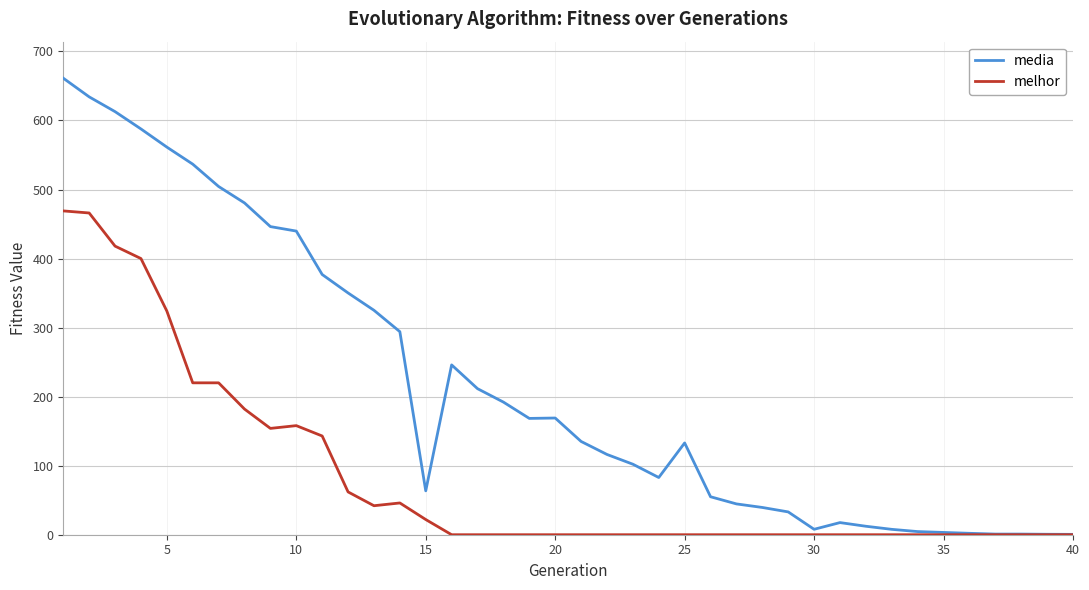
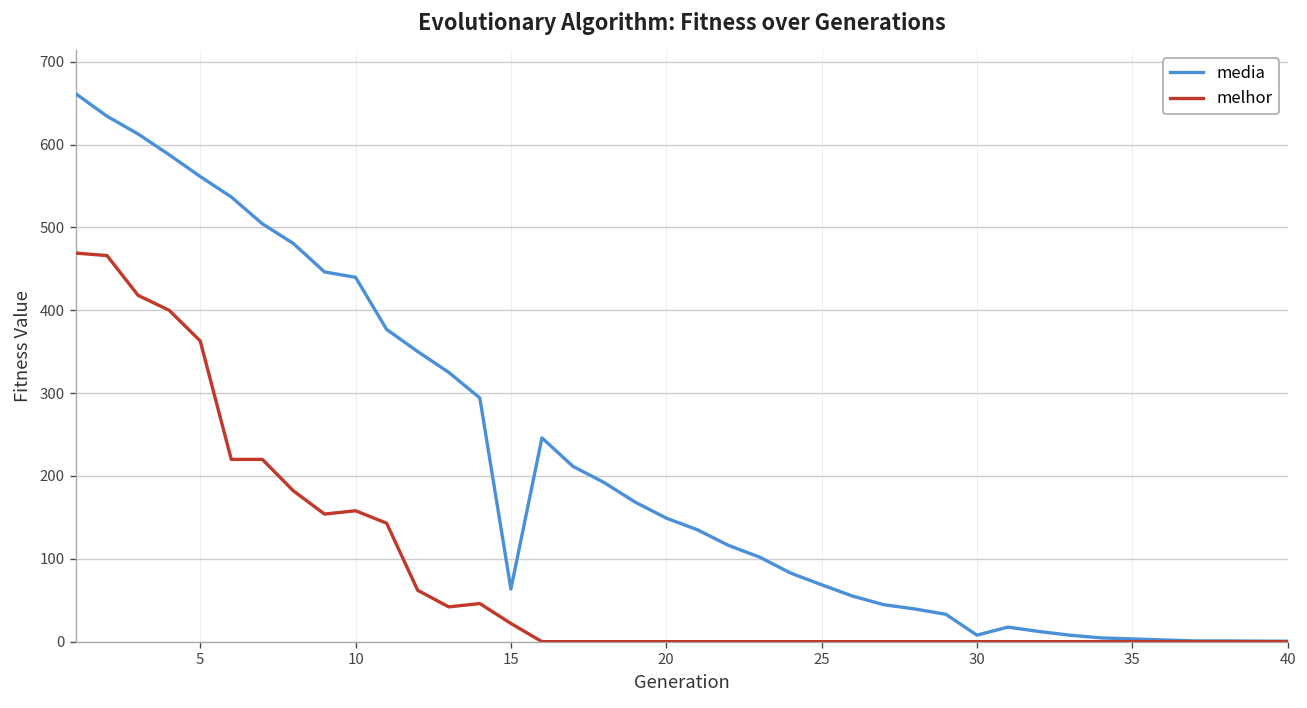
melhor, 5: 320 -> 360
media, 20: 170 -> 150
media, 25: 130 -> 70
